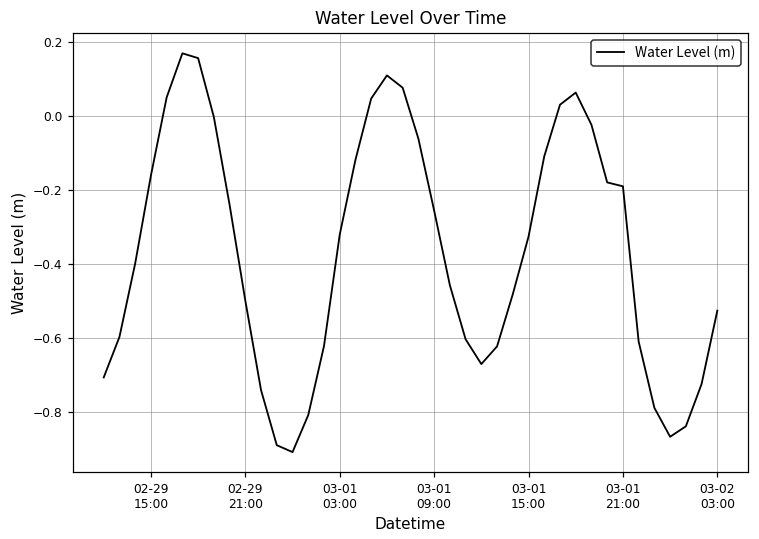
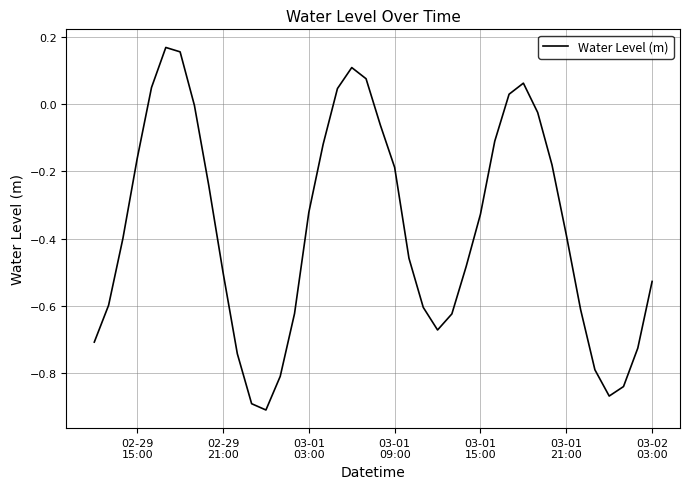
03-01 09:00: -0.26 -> -0.19
03-01 21:00: -0.19 -> -0.39
